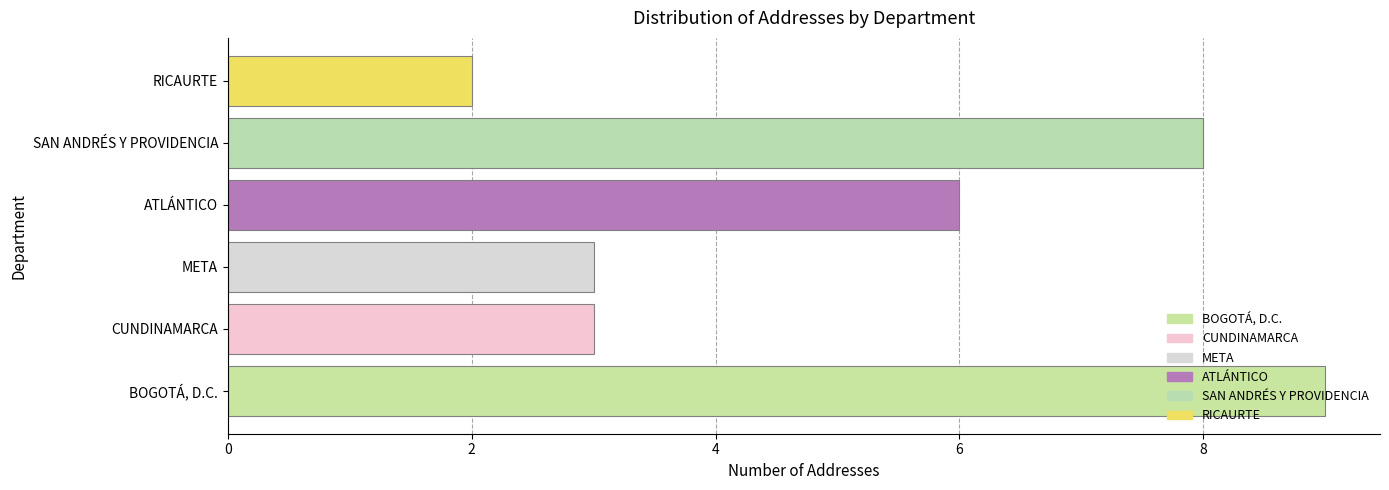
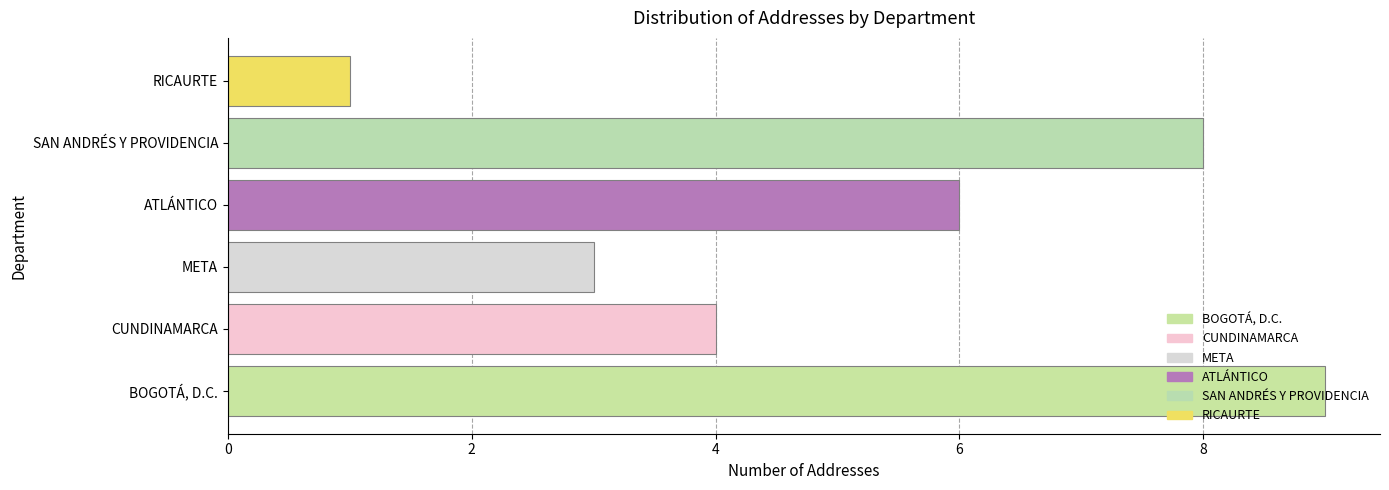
RICAURTE: 2 -> 1
CUNDINAMARCA: 3 -> 4
